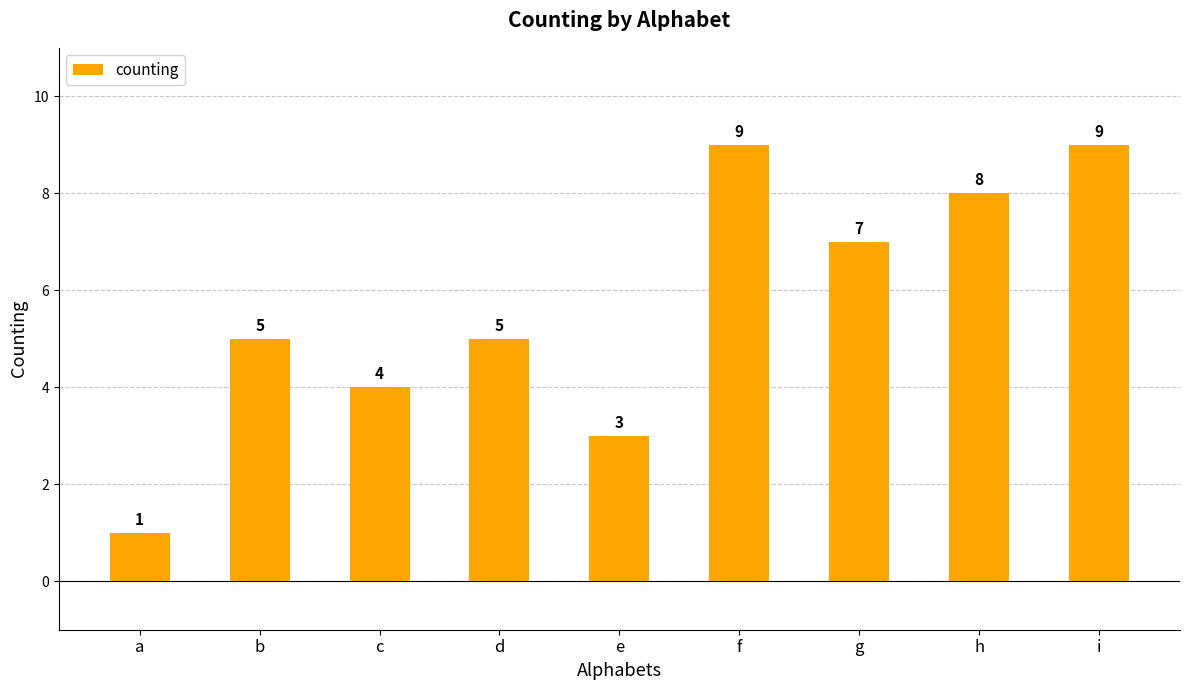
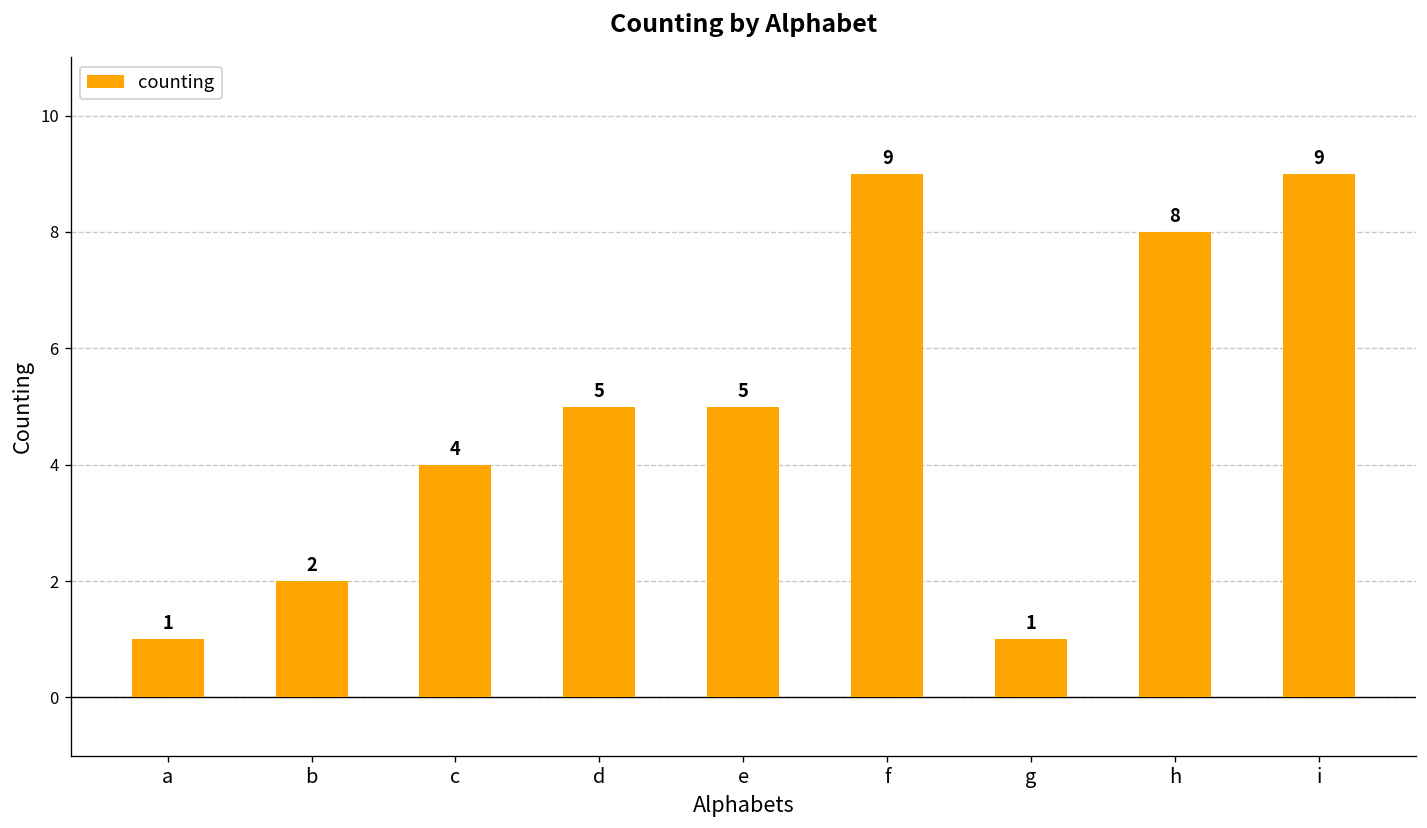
b: 5 -> 2
e: 3 -> 5
g: 7 -> 1
